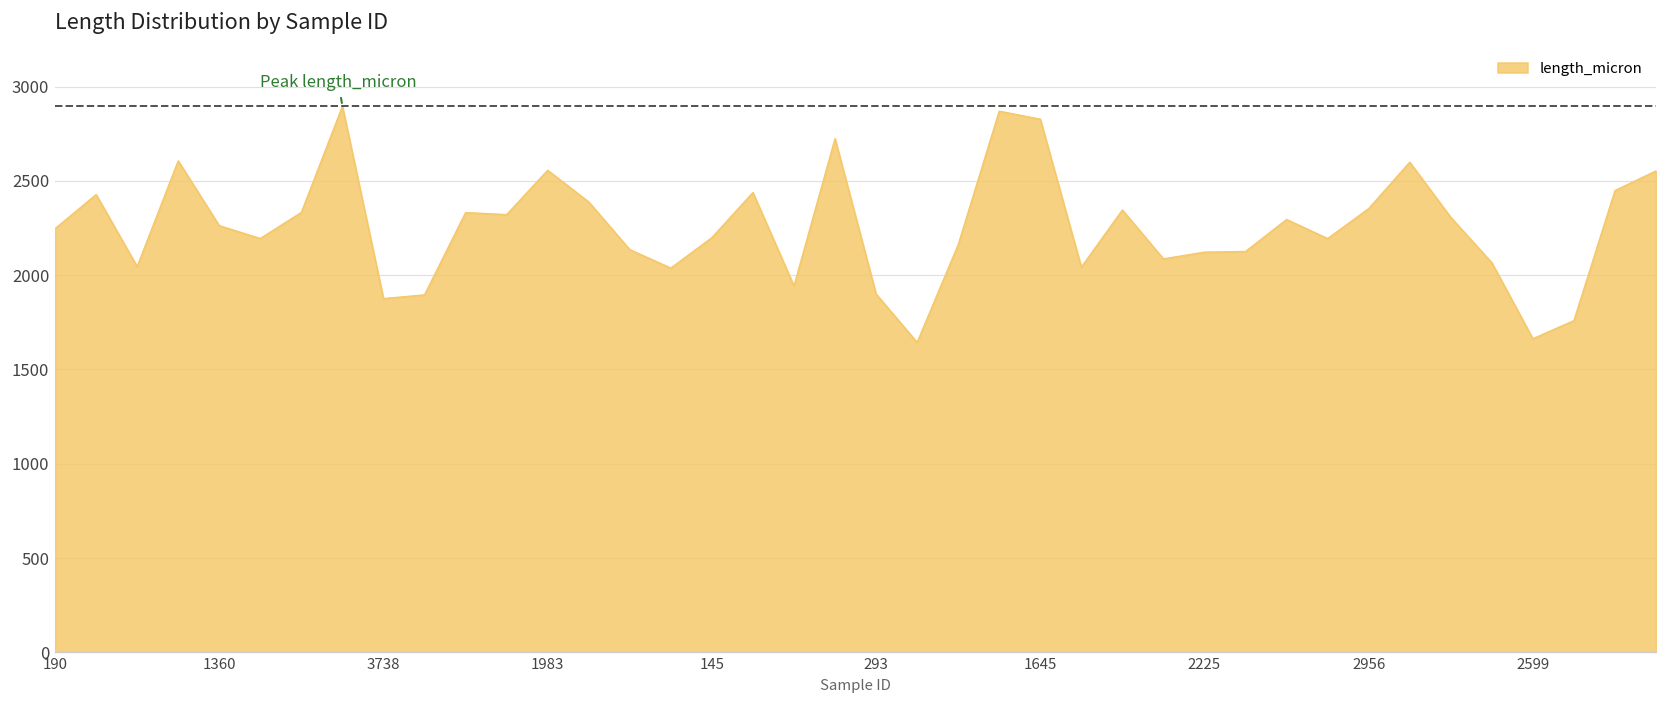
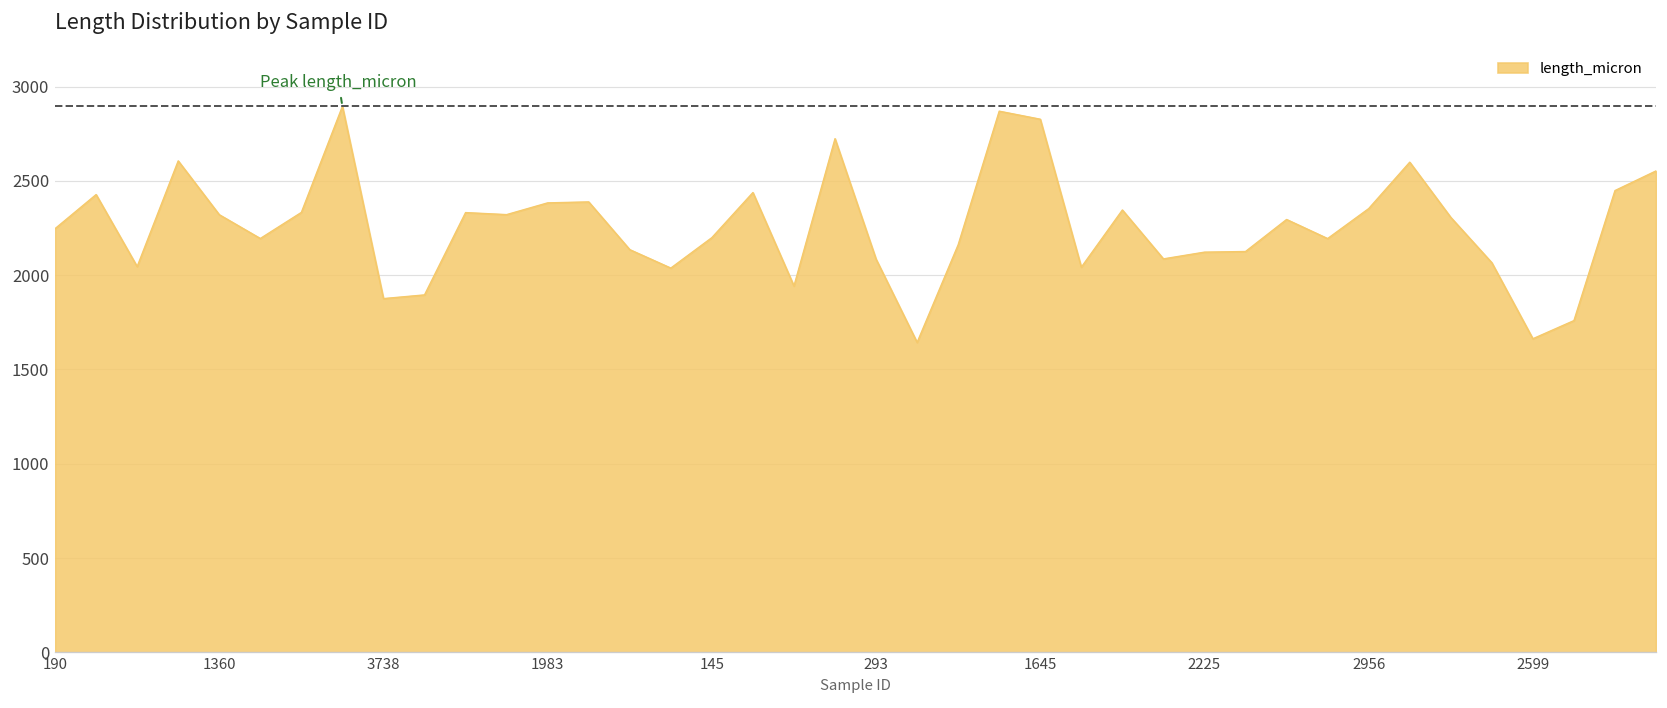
1360: 2260 -> 2320
1983: 2560 -> 2380
293: 1900 -> 2080
